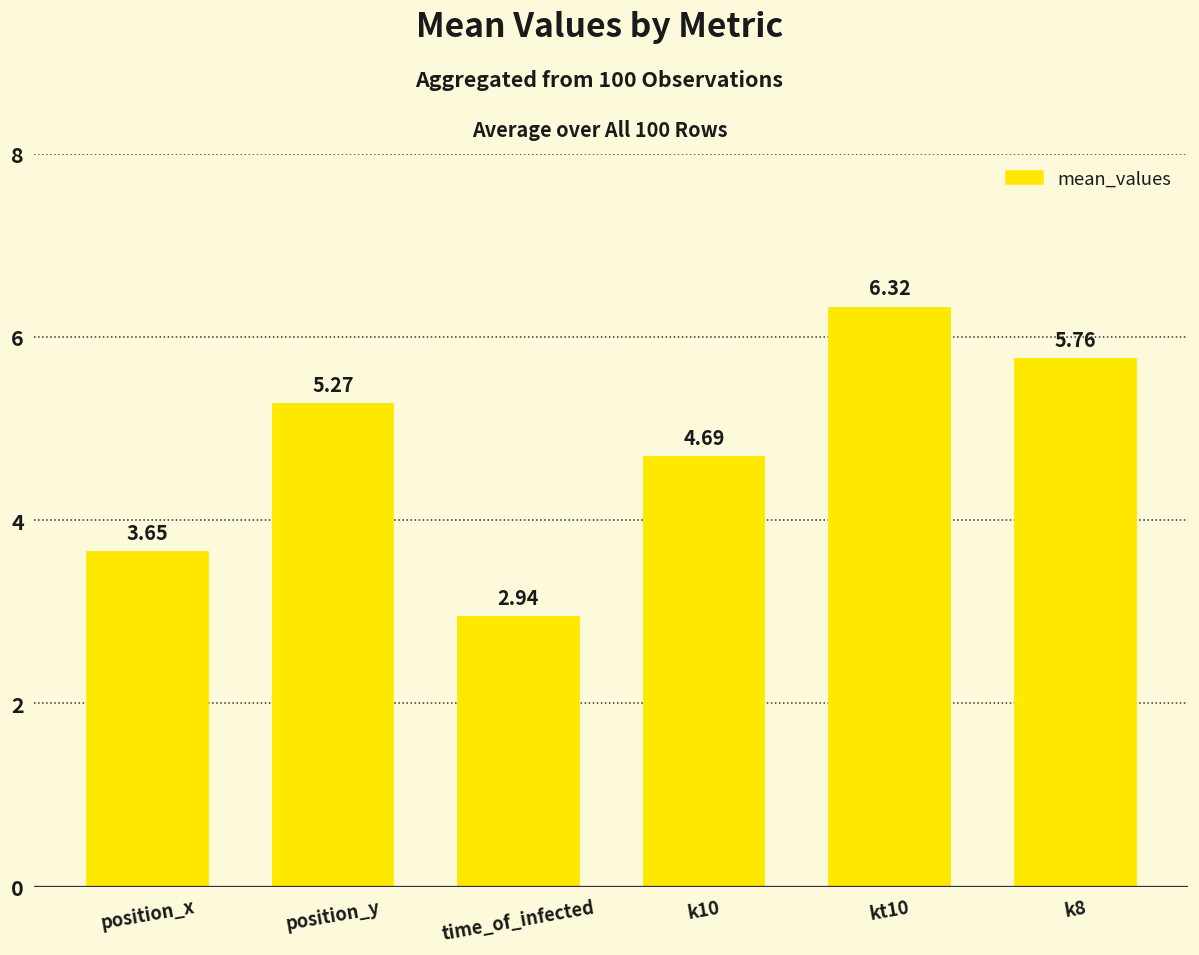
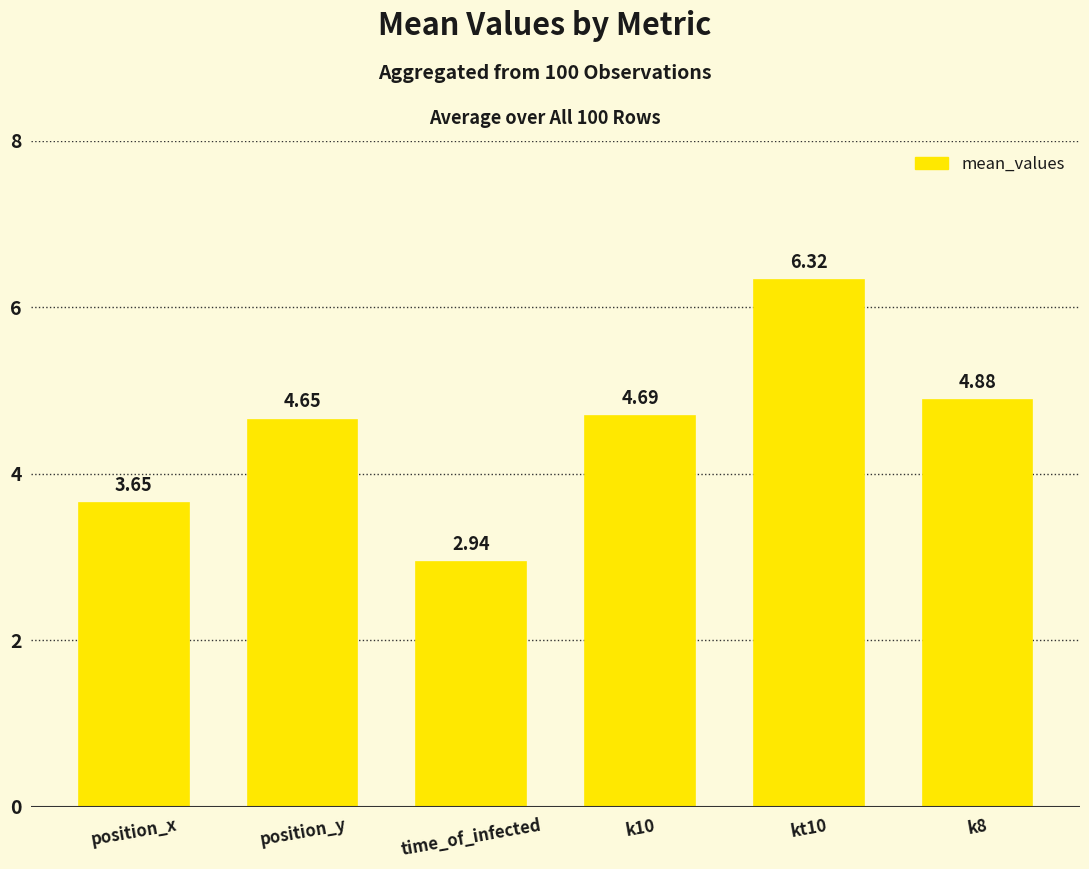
position_y: 5.27 -> 4.65
k8: 5.76 -> 4.88
